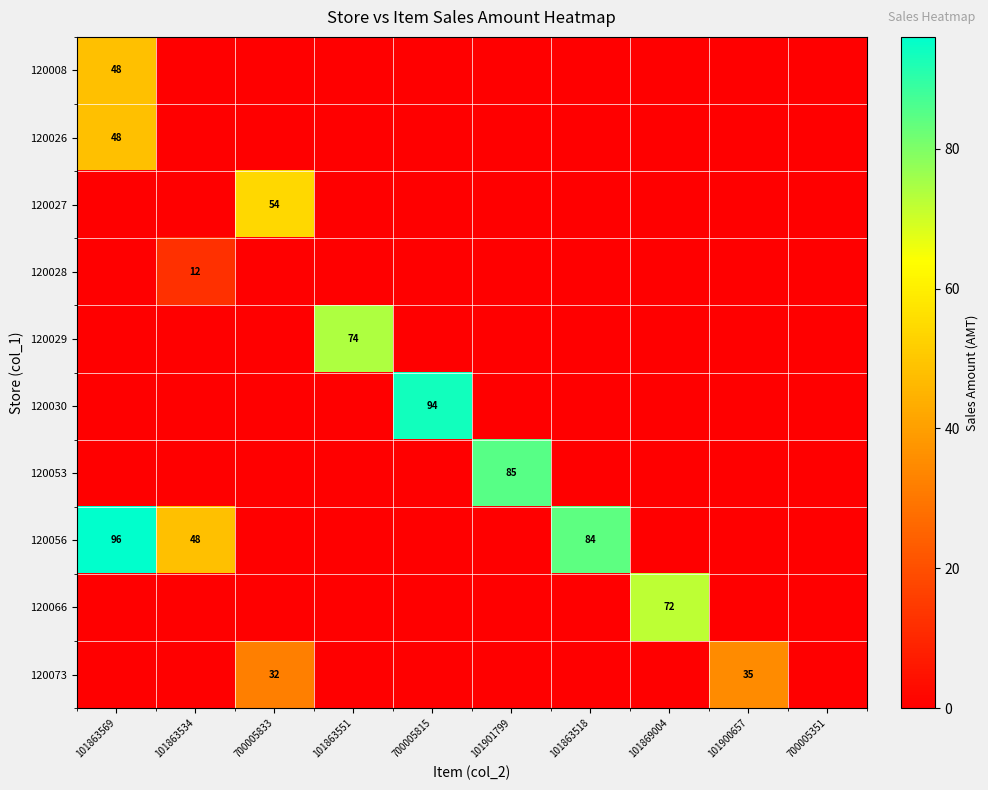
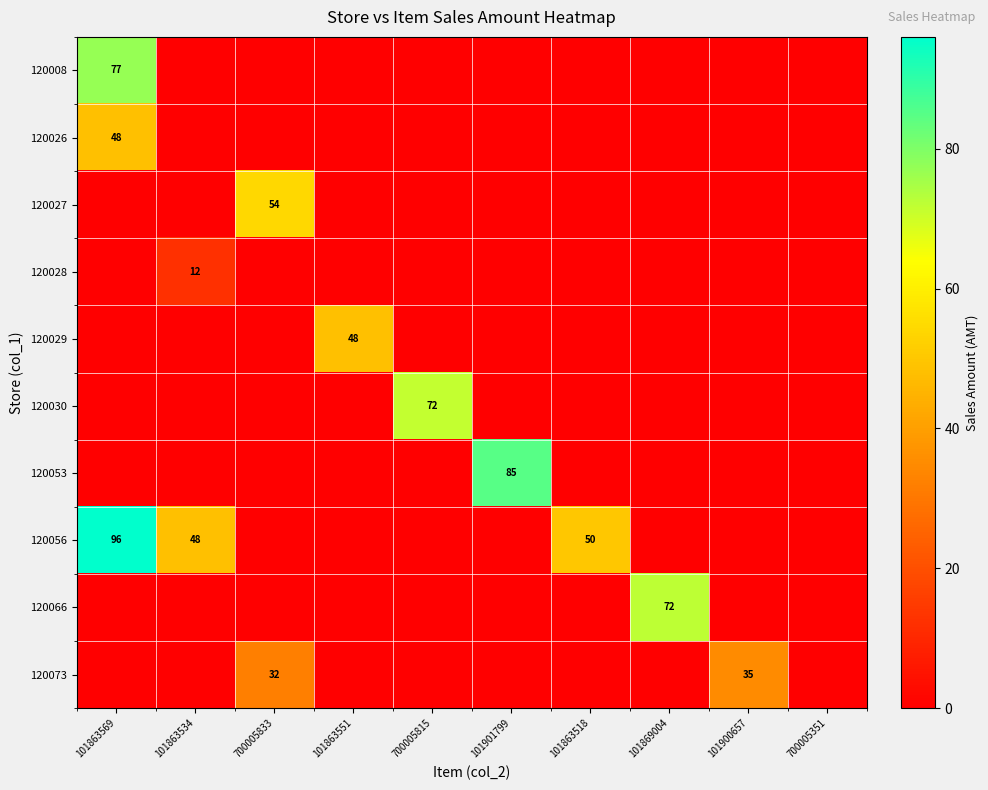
120008, 101863569: 48 -> 77
120029, 101863551: 74 -> 48
120030, 700005815: 94 -> 72
120056, 101863518: 84 -> 50
